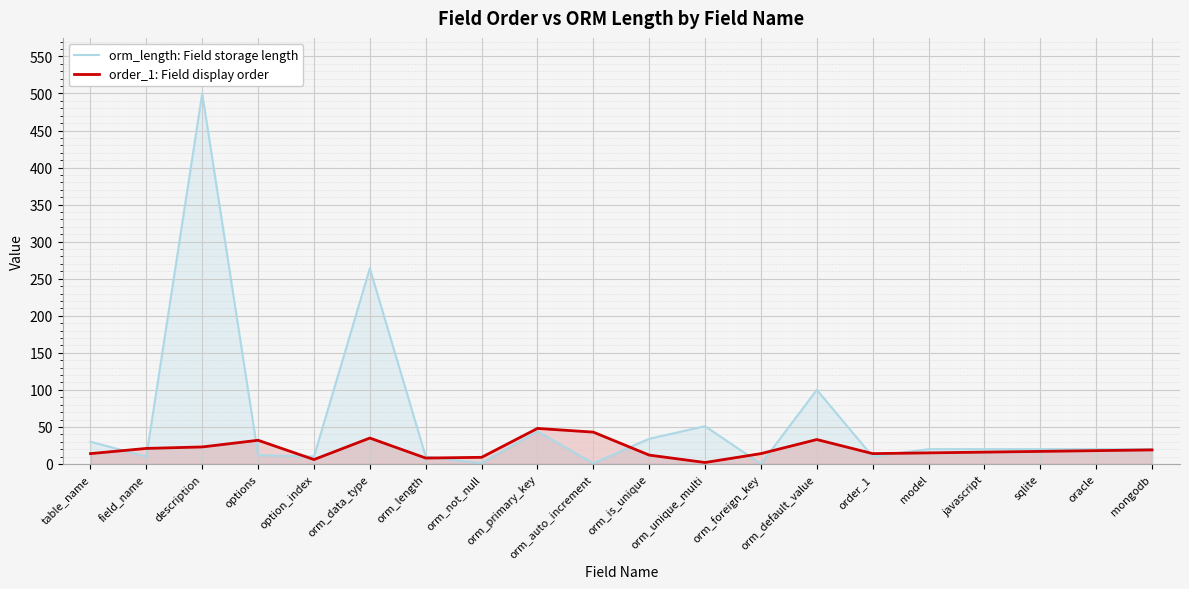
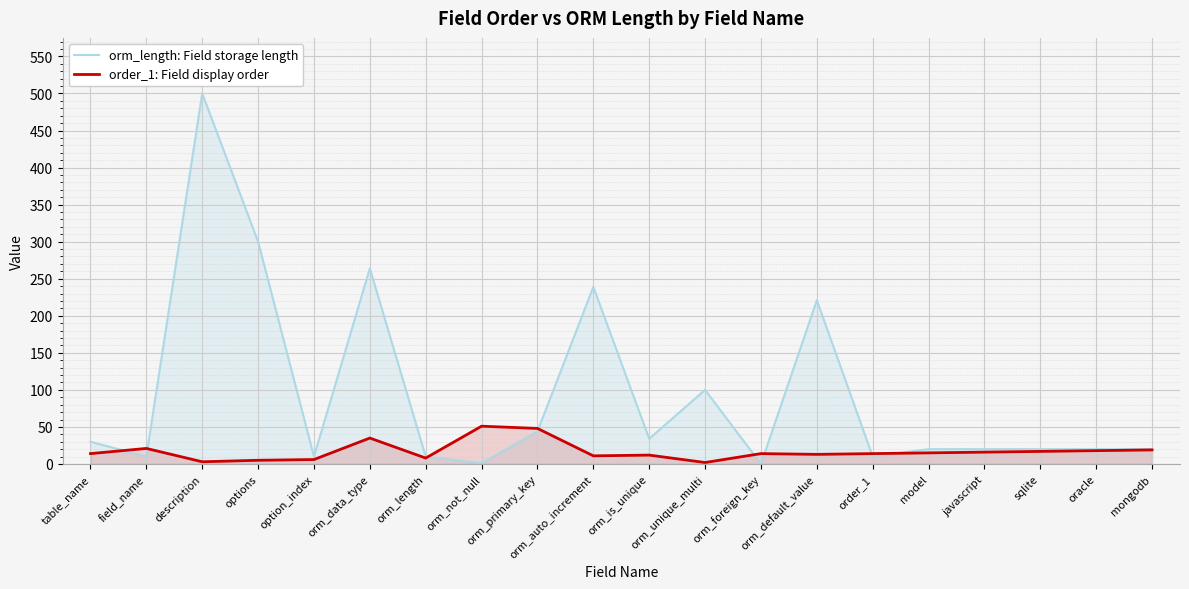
order_1: Field display order, description: 20 -> 0
orm_length: Field storage length, options: 10 -> 300
order_1: Field display order, options: 30 -> 10
order_1: Field display order, orm_not_null: 10 -> 50
orm_length: Field storage length, orm_auto_increment: 0 -> 240
order_1: Field display order, orm_auto_increment: 40 -> 10
orm_length: Field storage length, orm_unique_multi: 50 -> 100
orm_length: Field storage length, orm_default_value: 100 -> 220
order_1: Field display order, orm_default_value: 30 -> 10
